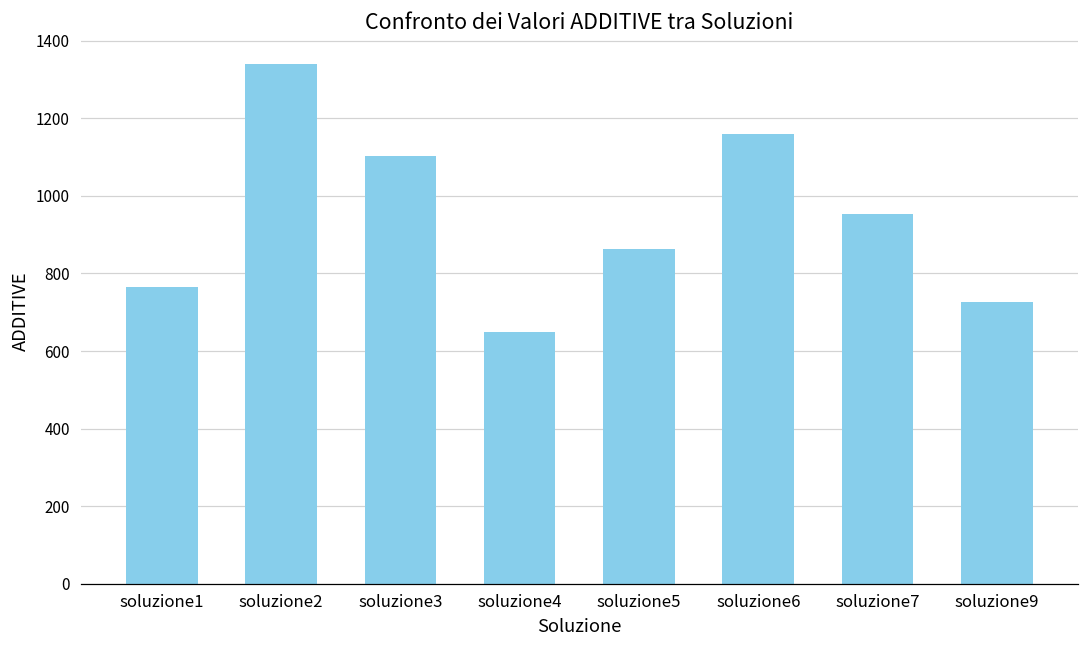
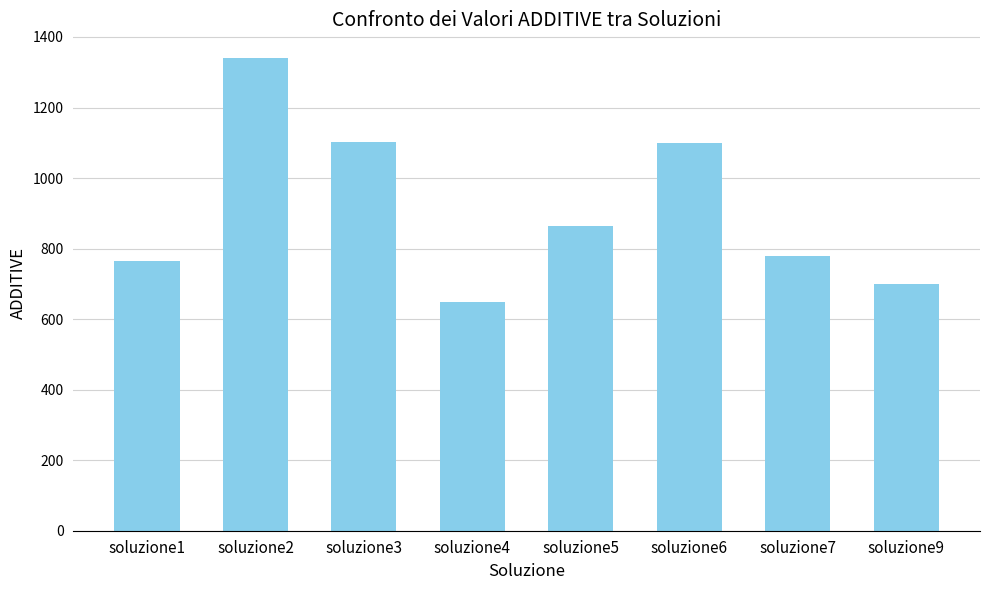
soluzione6: 1160 -> 1100
soluzione7: 950 -> 780
soluzione9: 730 -> 700
